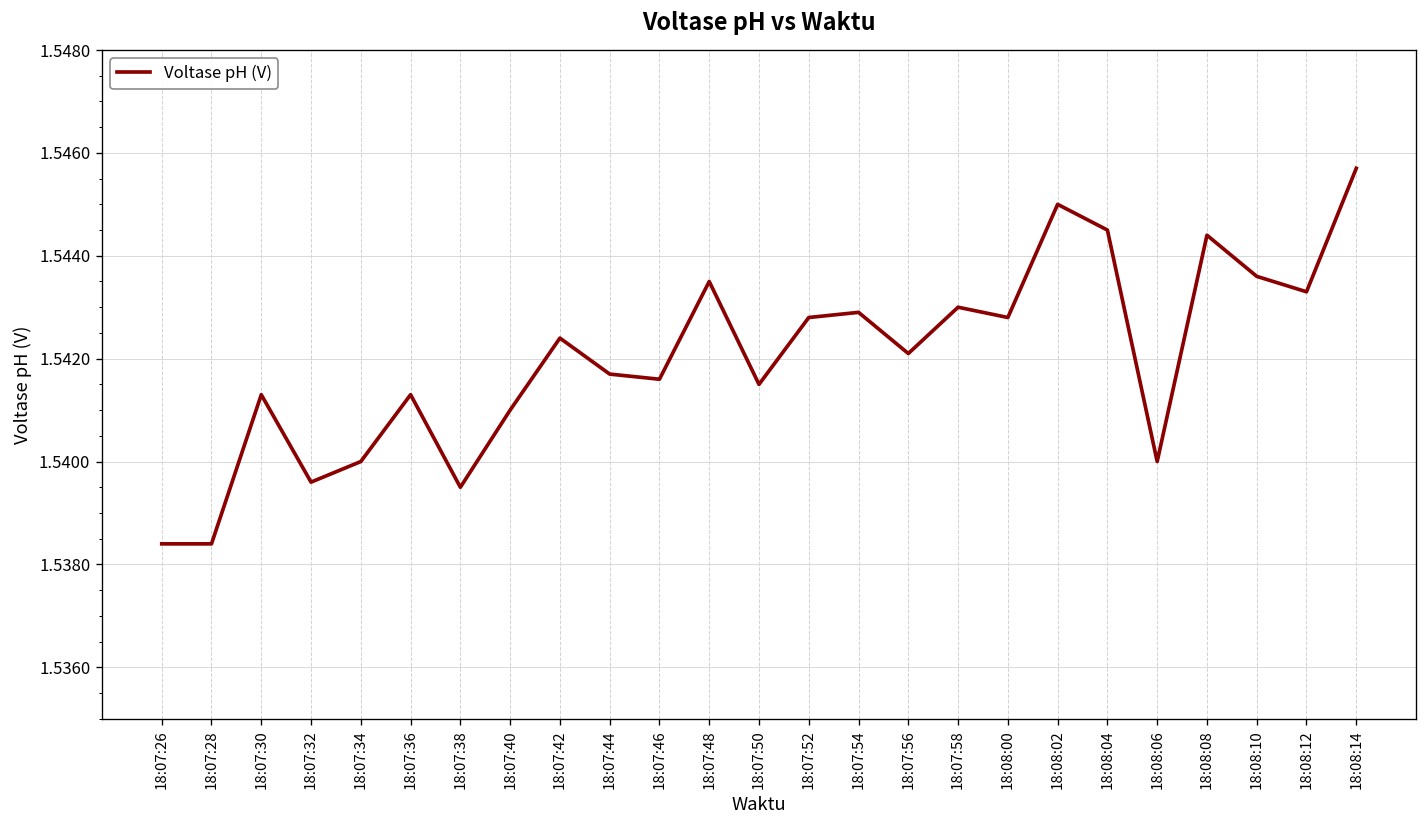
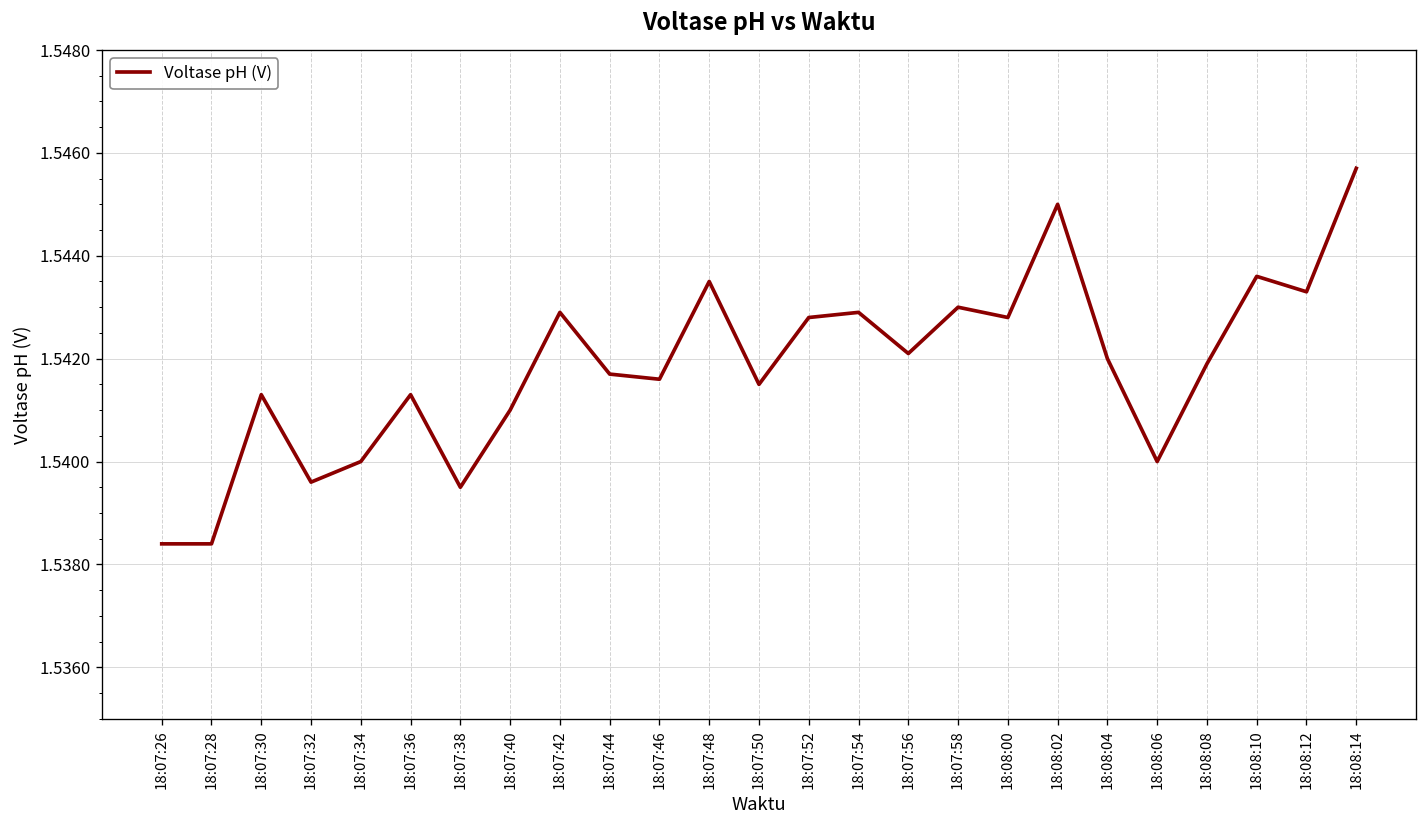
18:07:42: 1.5424 -> 1.5429
18:08:04: 1.5445 -> 1.5420
18:08:08: 1.5444 -> 1.5419
